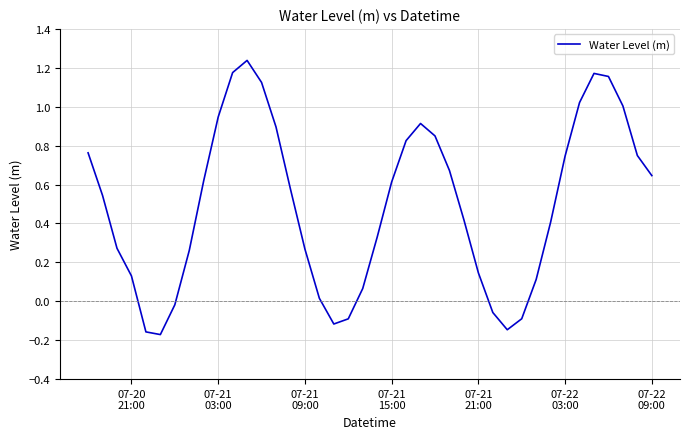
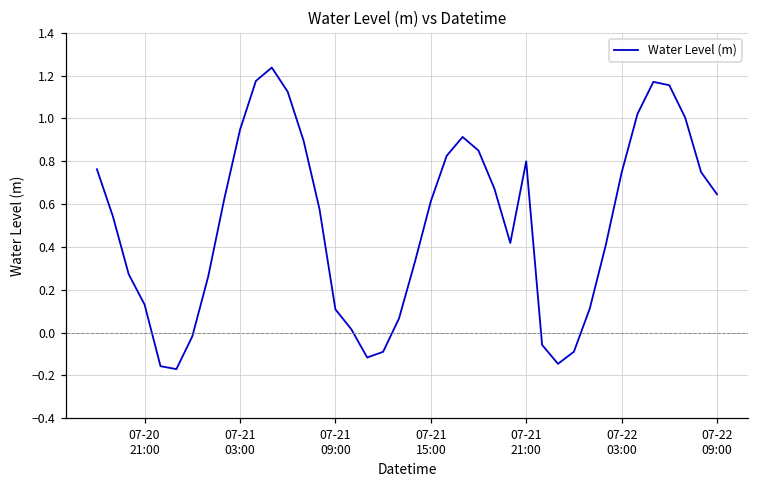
07-21 09:00: 0.27 -> 0.11
07-21 21:00: 0.15 -> 0.80
